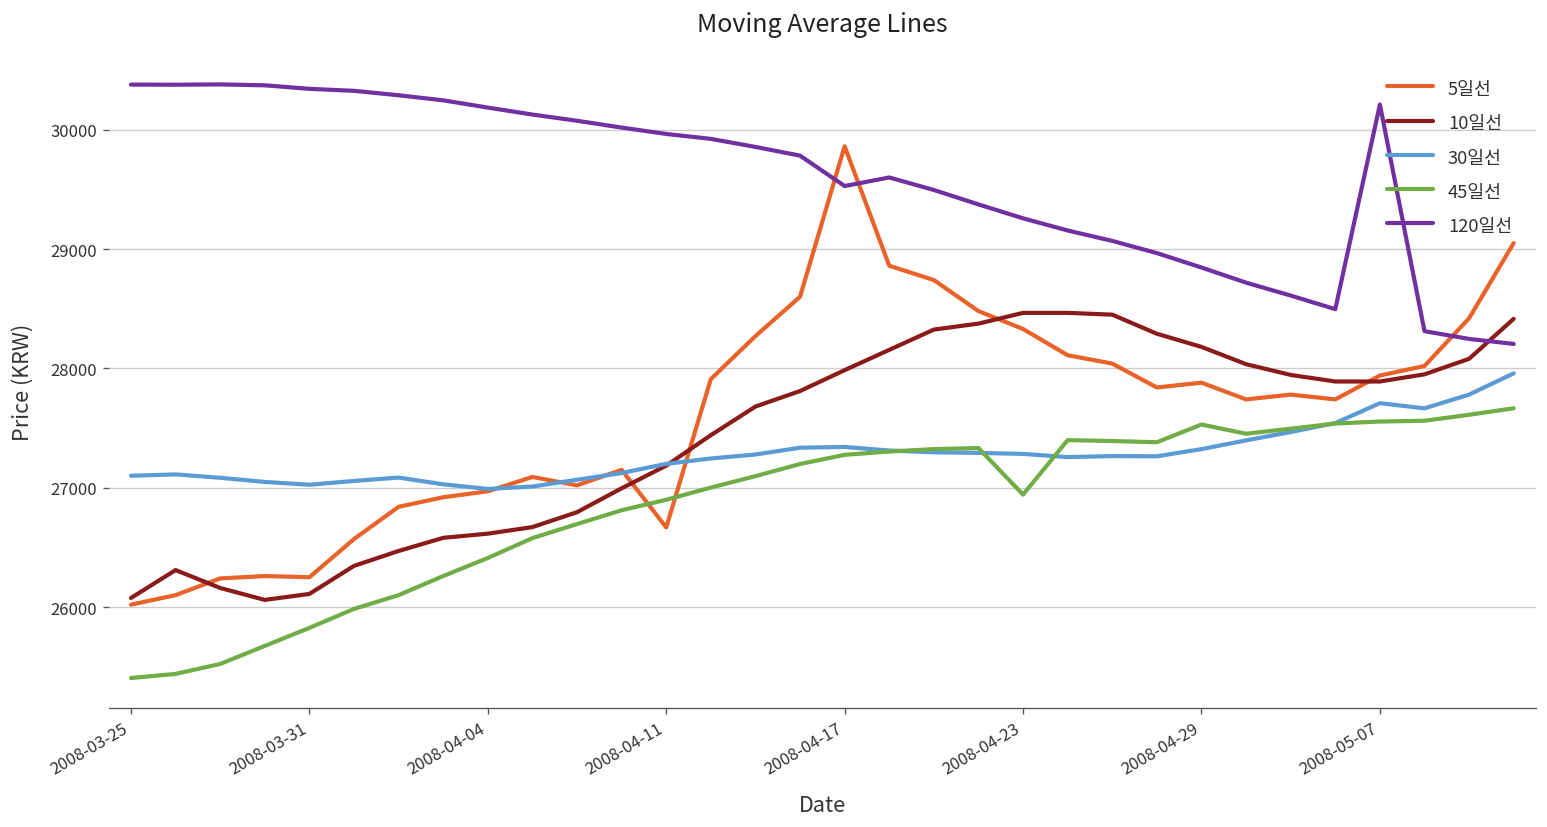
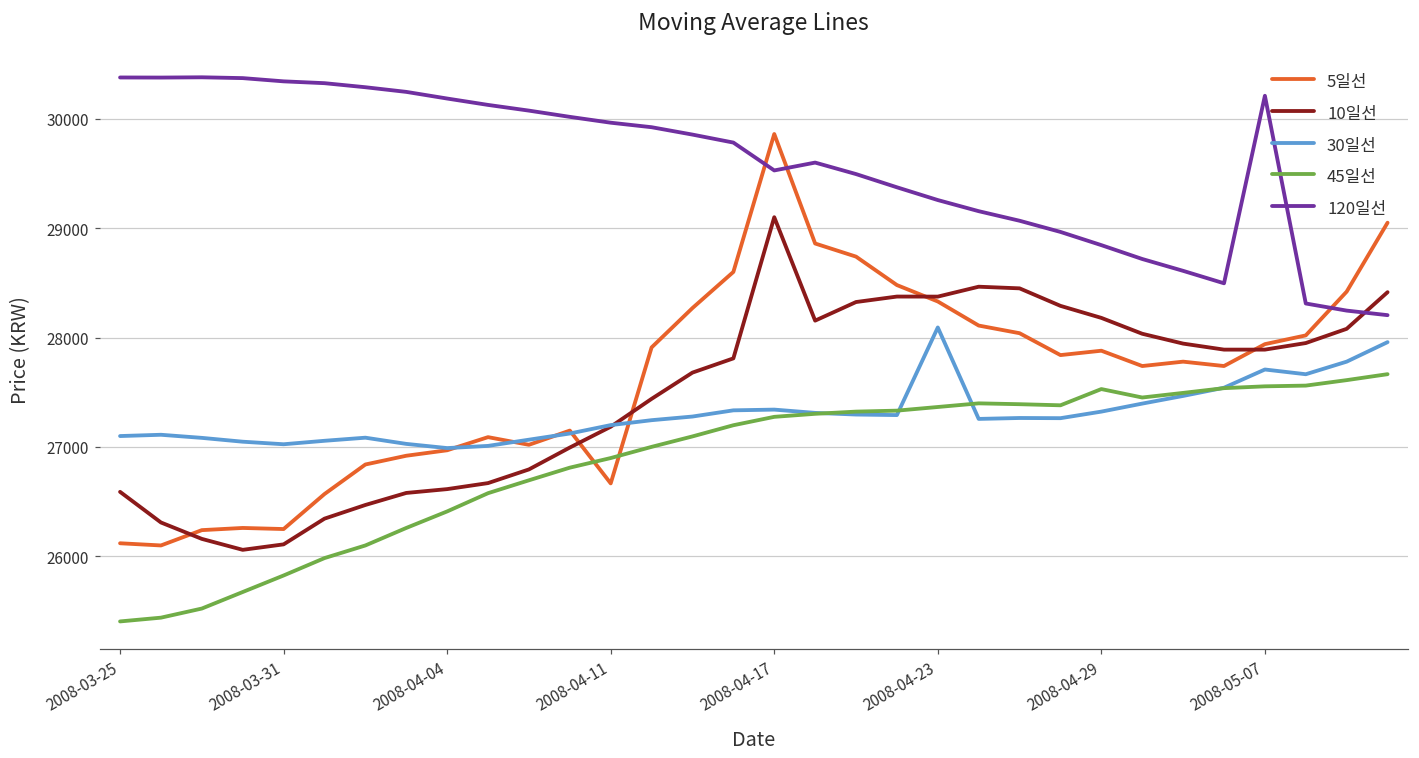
5일선, 2008-03-25: 26000 -> 26100
10일선, 2008-03-25: 26100 -> 26600
10일선, 2008-04-17: 28000 -> 29100
10일선, 2008-04-23: 28500 -> 28400
30일선, 2008-04-23: 27300 -> 28100
45일선, 2008-04-23: 26900 -> 27400
